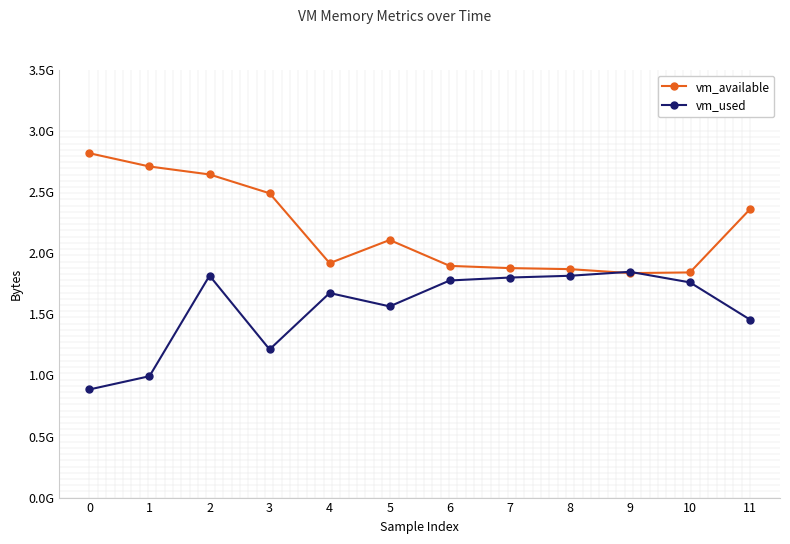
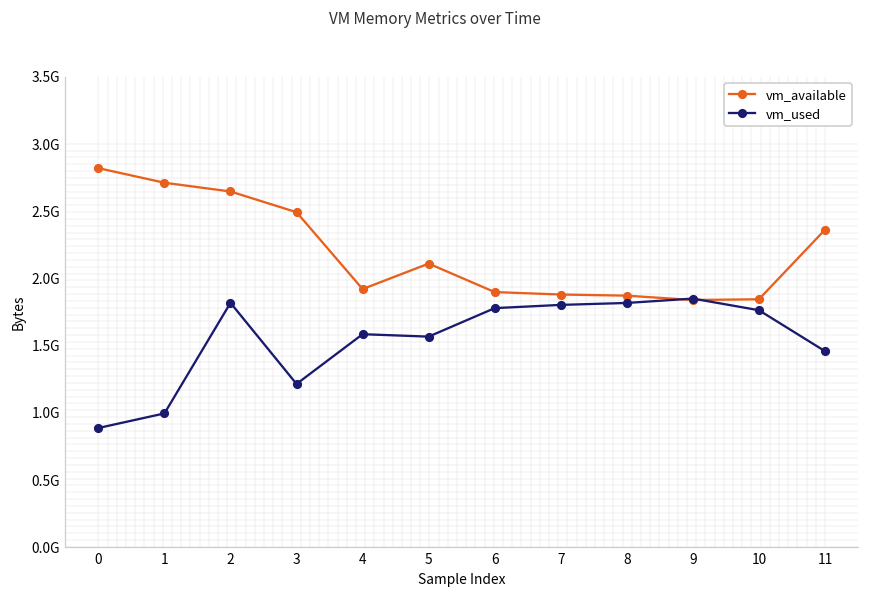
vm_used, 4: 1670000000 -> 1580000000
